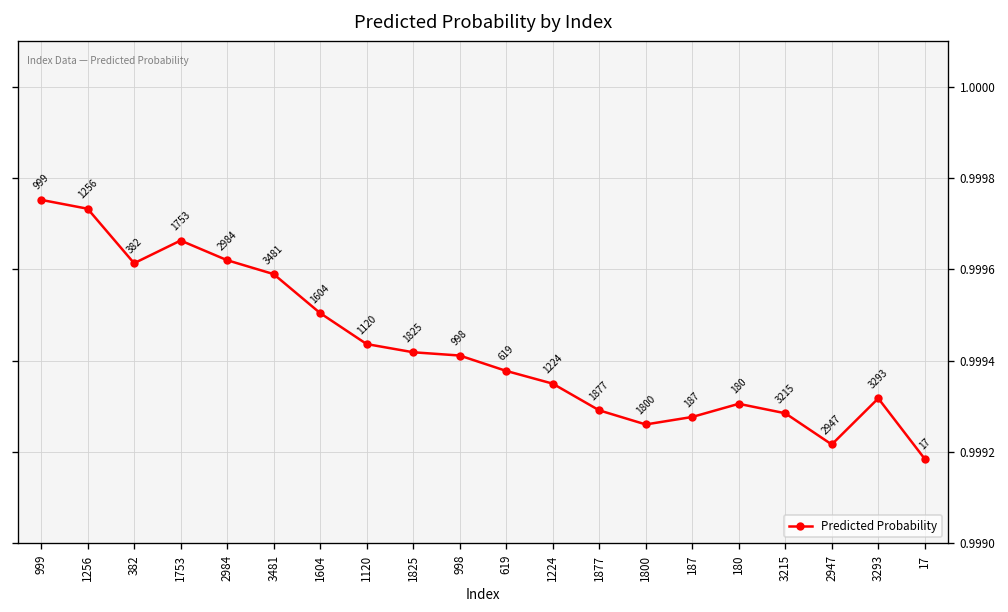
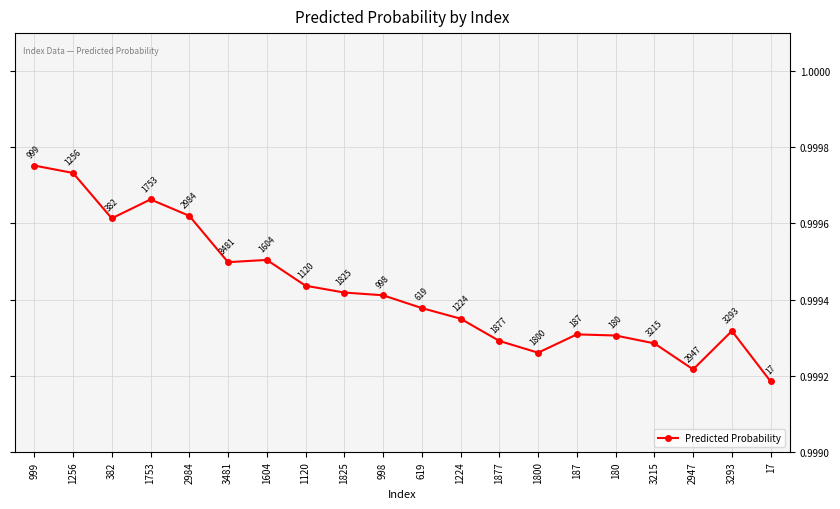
3481: 0.99959 -> 0.99950
187: 0.99928 -> 0.99931
